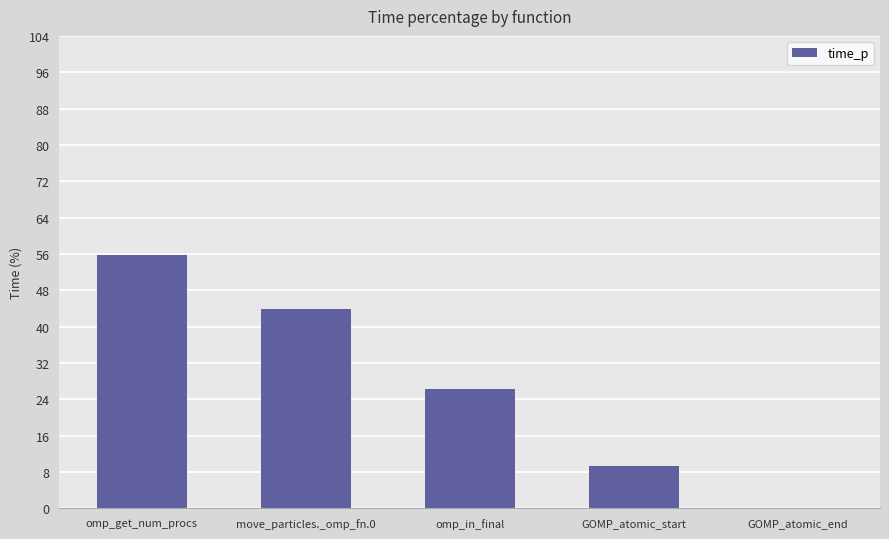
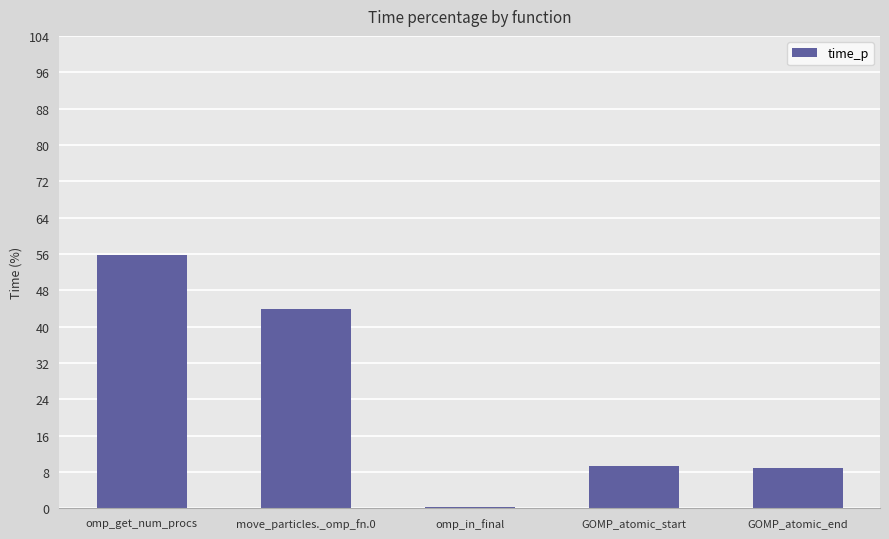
omp_in_final: 26 -> 0
GOMP_atomic_end: 0 -> 9
